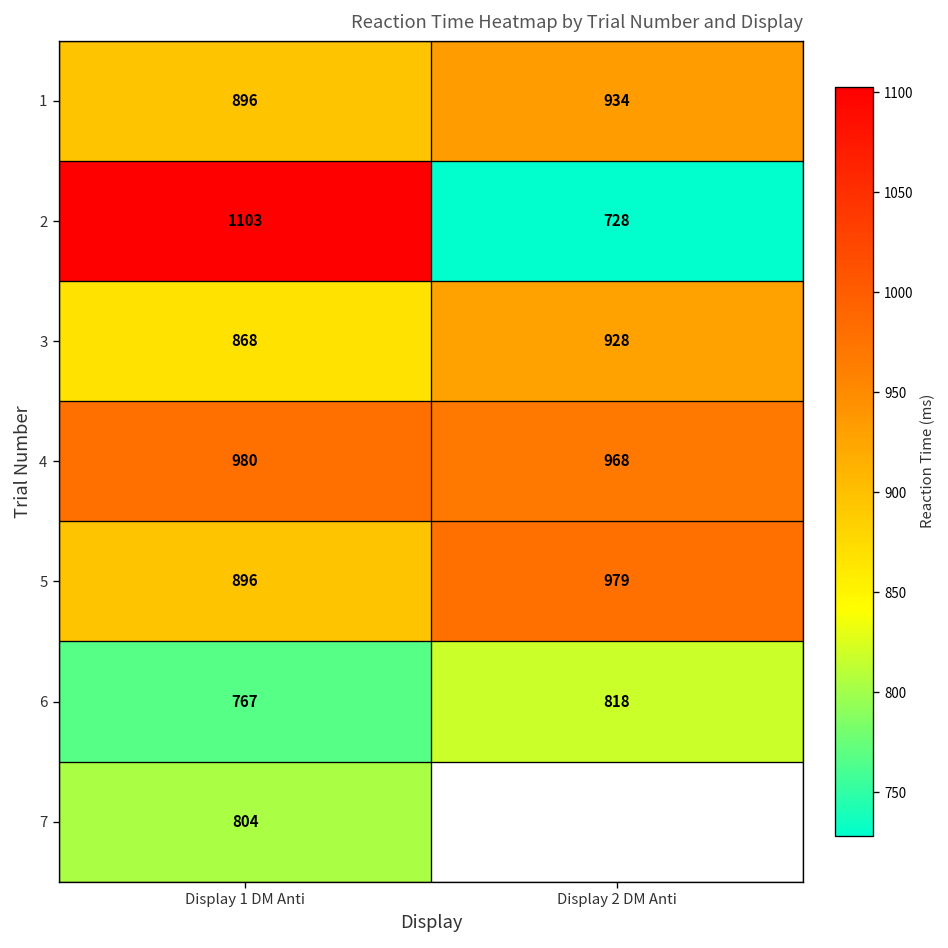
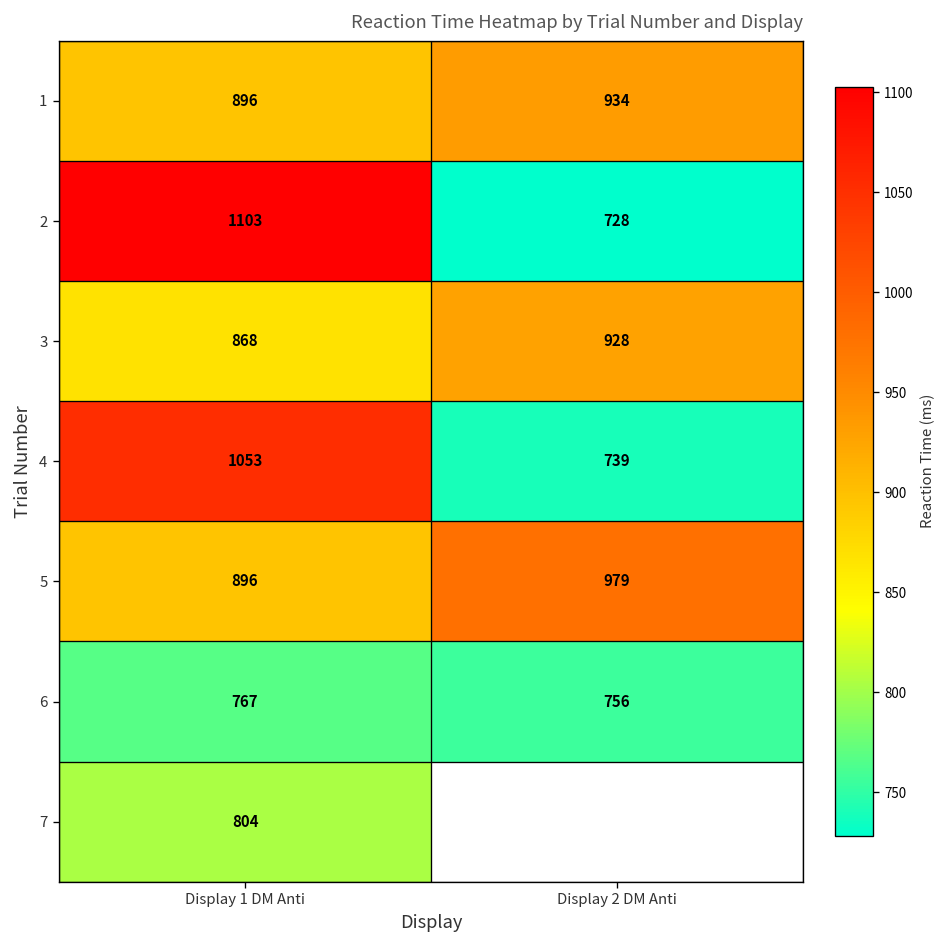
4, Display 1 DM Anti: 980 -> 1053
4, Display 2 DM Anti: 968 -> 739
6, Display 2 DM Anti: 818 -> 756
